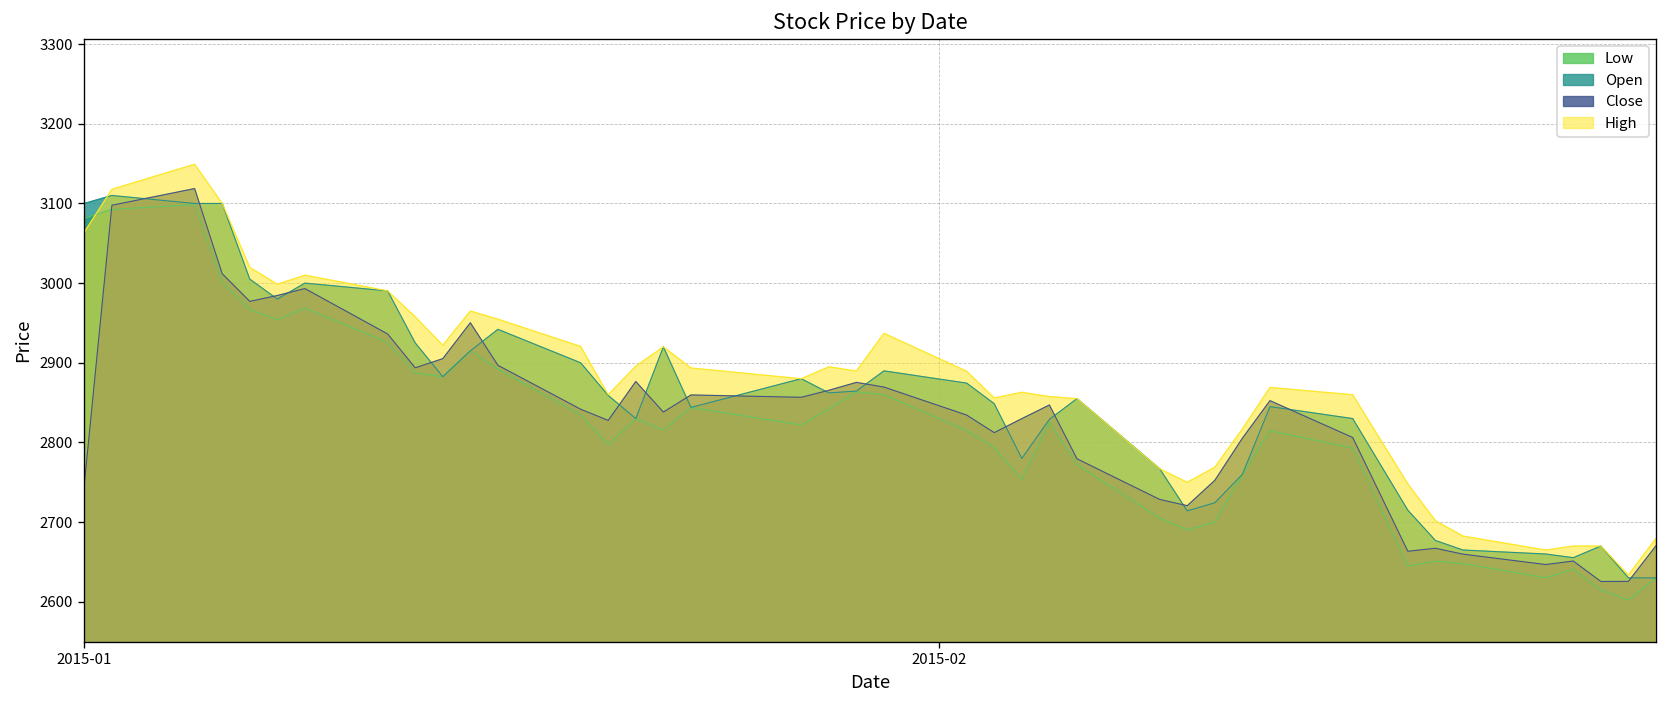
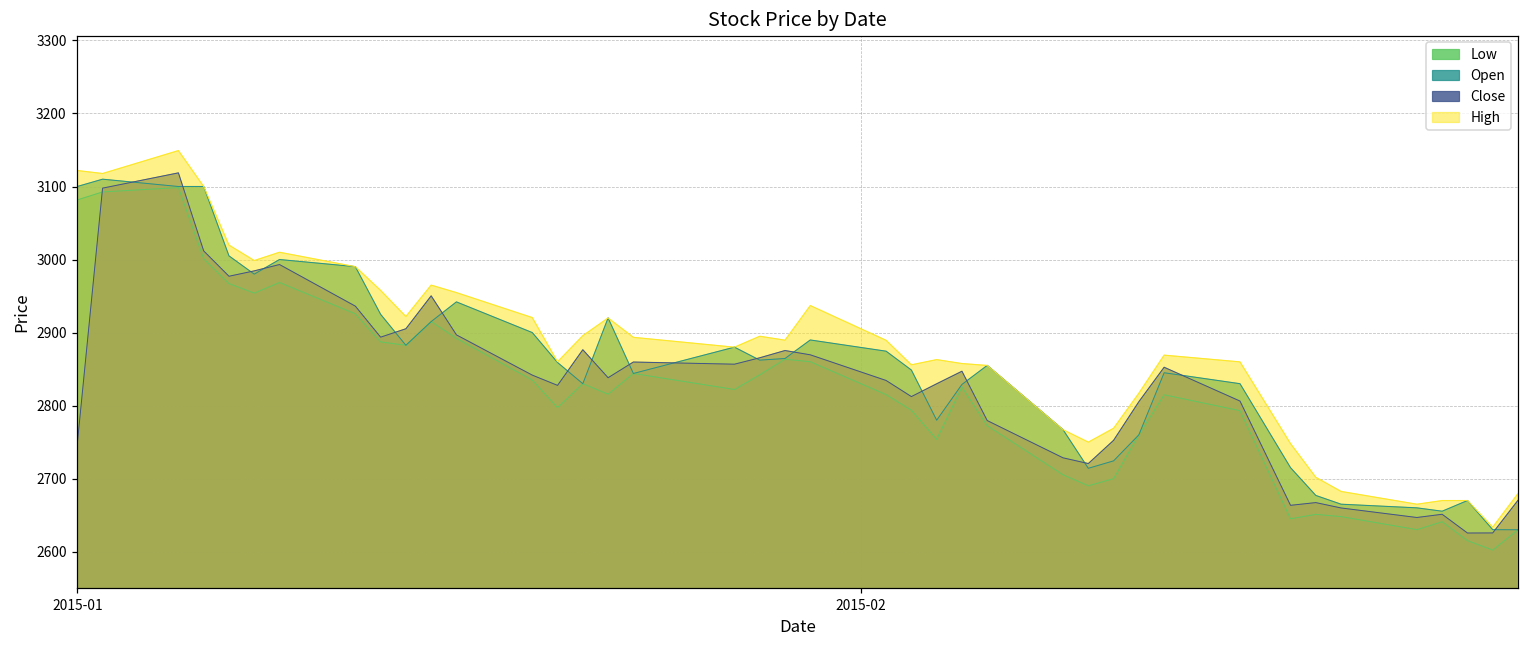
High, 2015-01: 3060 -> 3120
